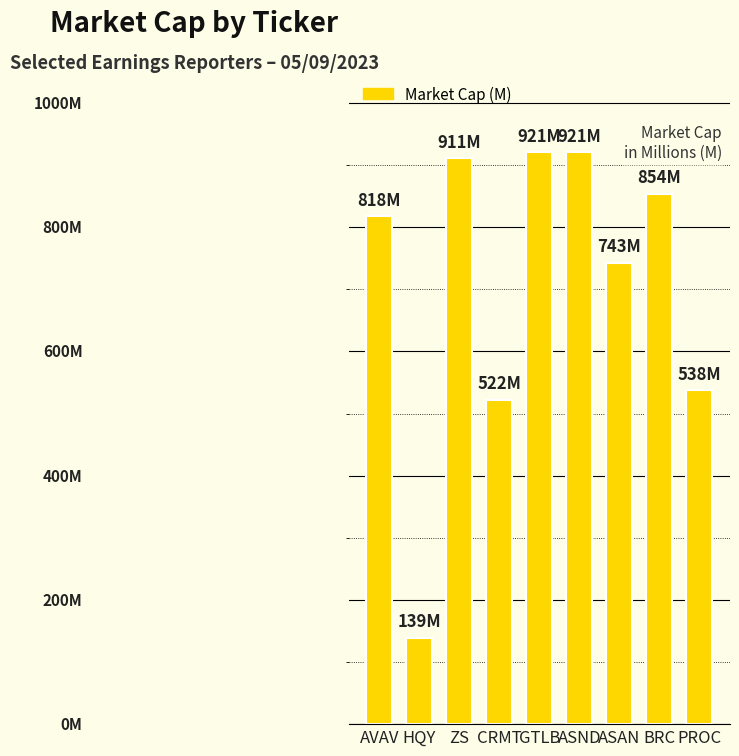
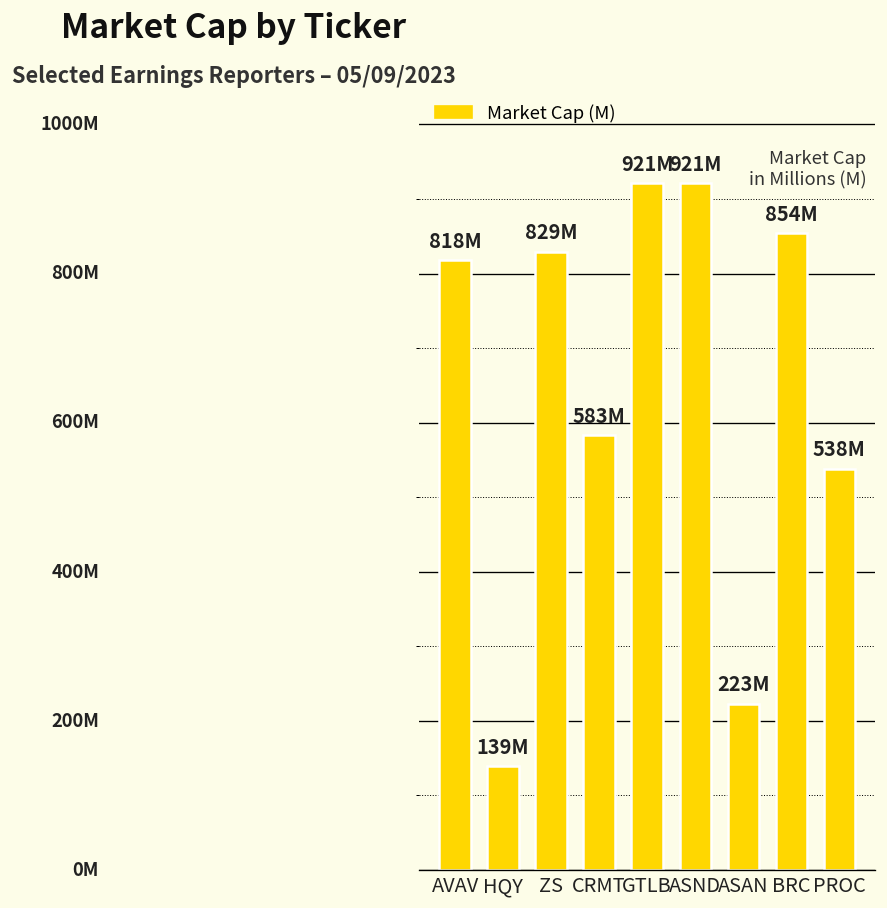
ZS: 911M -> 829M
CRMT: 522M -> 583M
ASAN: 743M -> 223M
